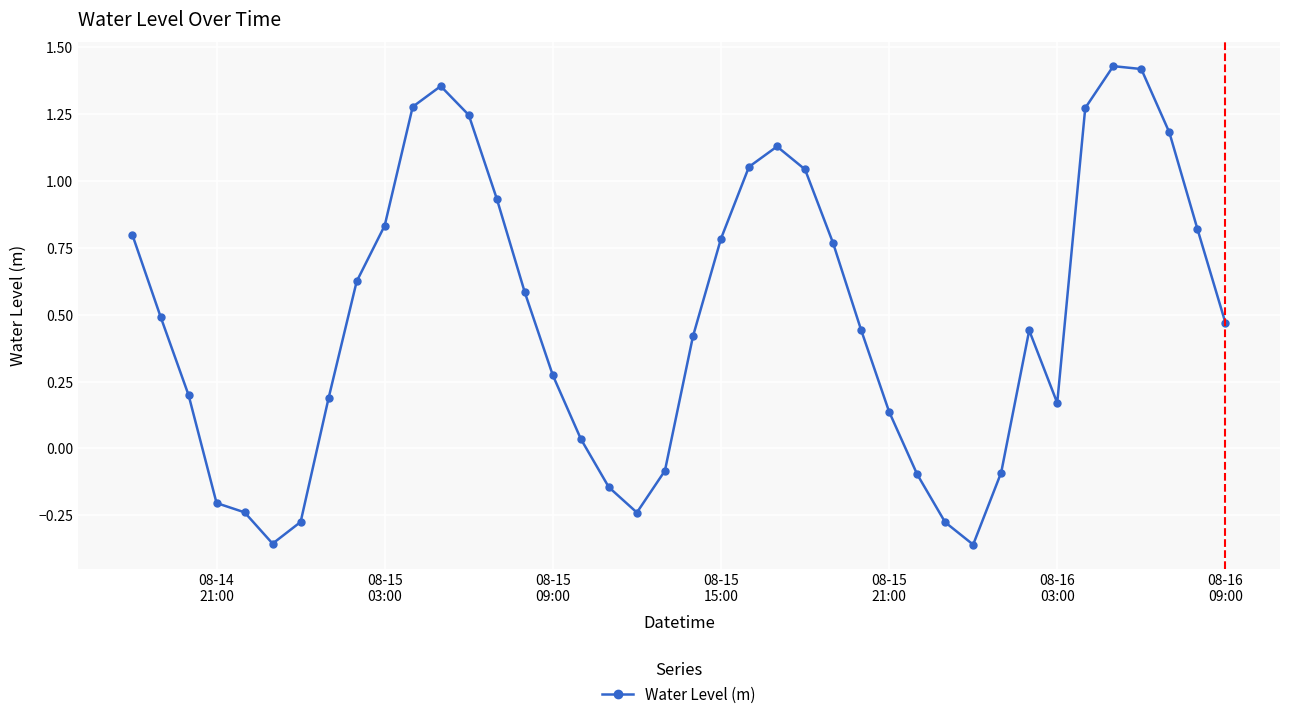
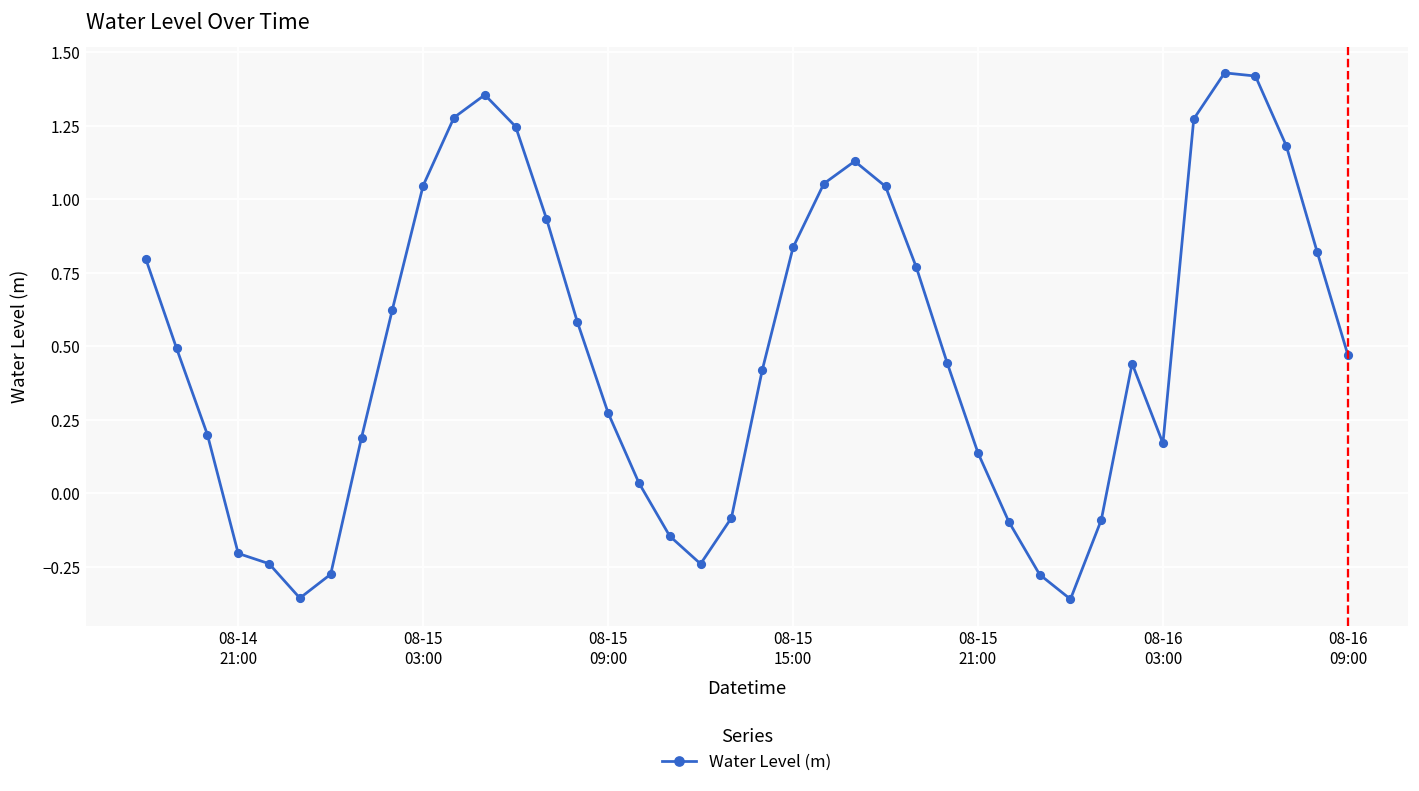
08-15 03:00: 0.83 -> 1.05
08-15 15:00: 0.78 -> 0.84
